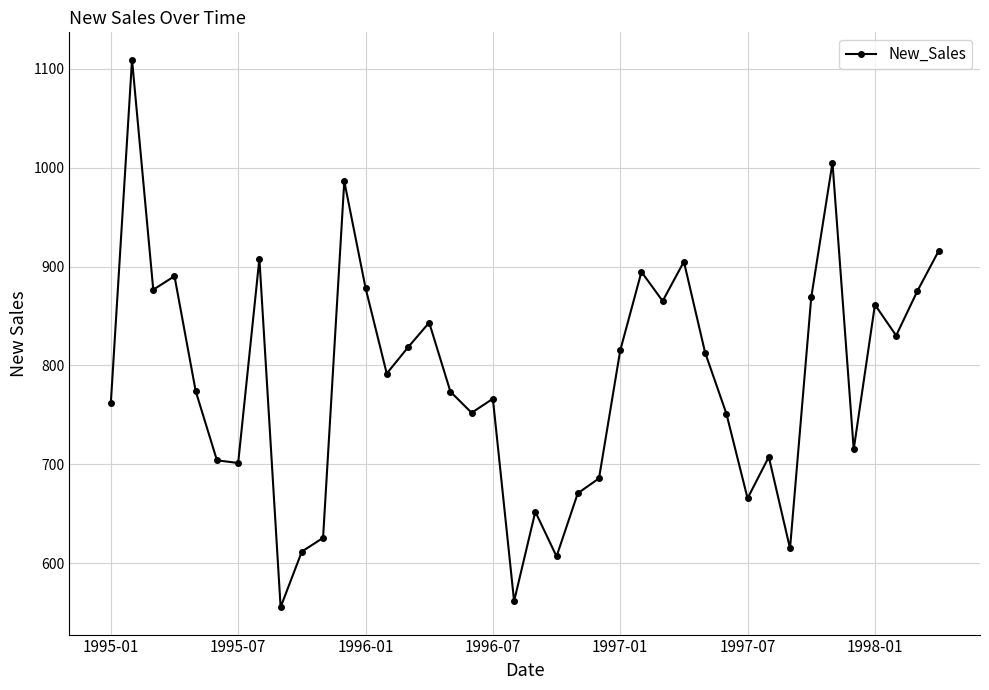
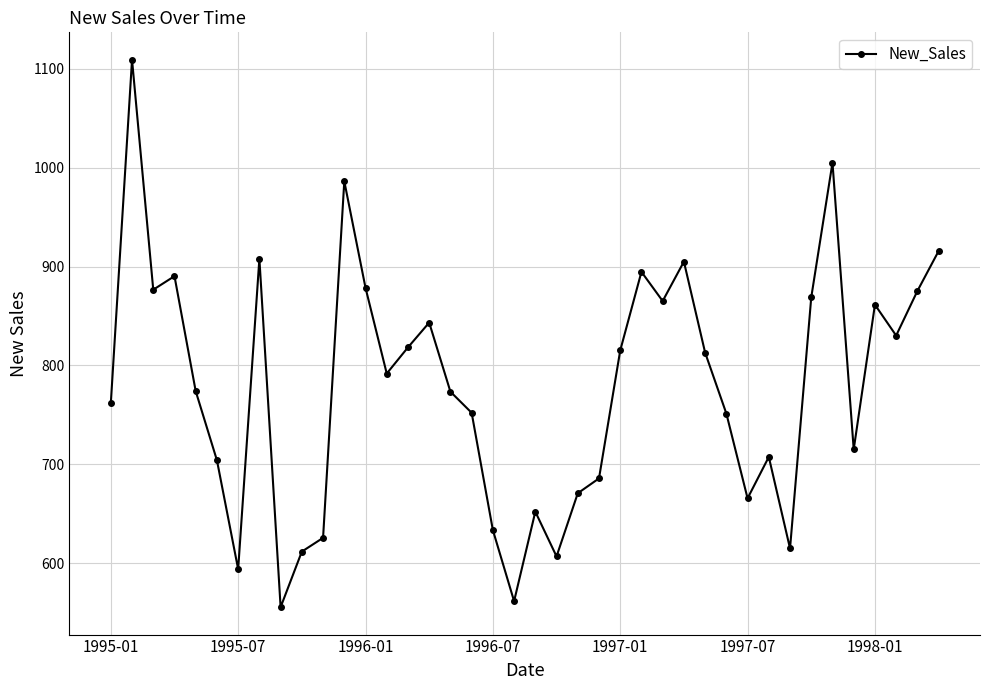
1995-07: 700 -> 590
1996-07: 770 -> 630
